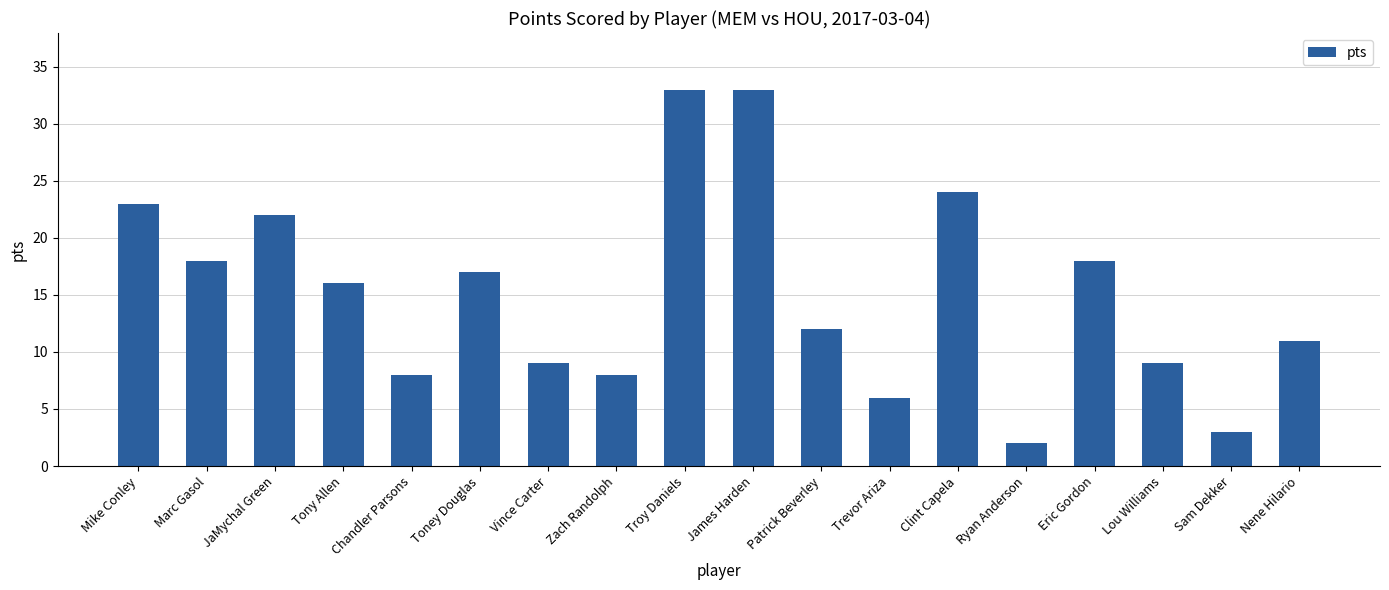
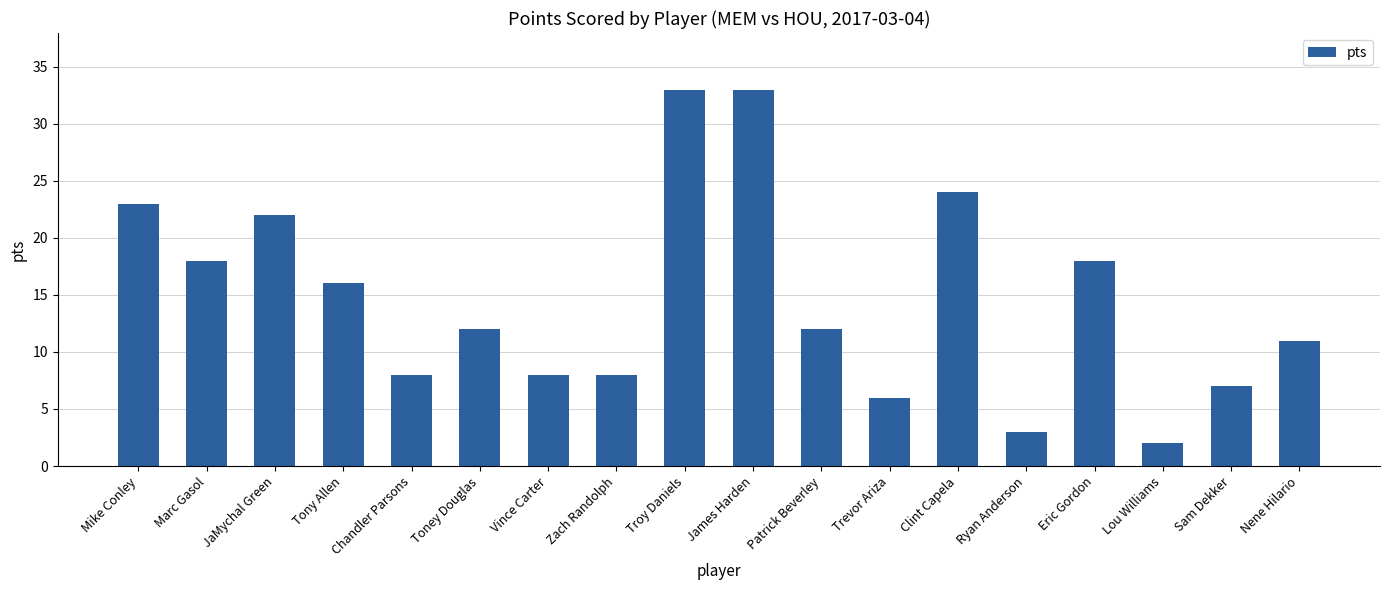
Toney Douglas: 17 -> 12
Vince Carter: 9 -> 8
Ryan Anderson: 2 -> 3
Lou Williams: 9 -> 2
Sam Dekker: 3 -> 7
